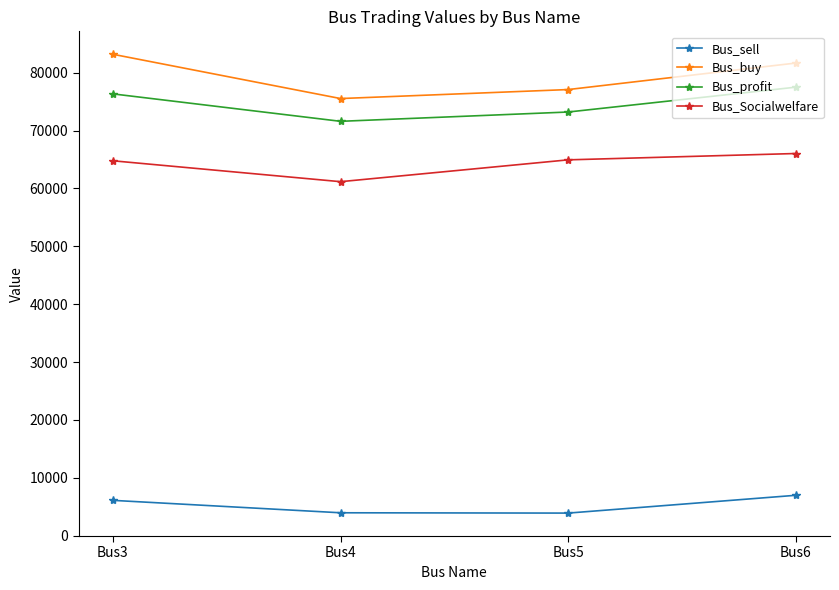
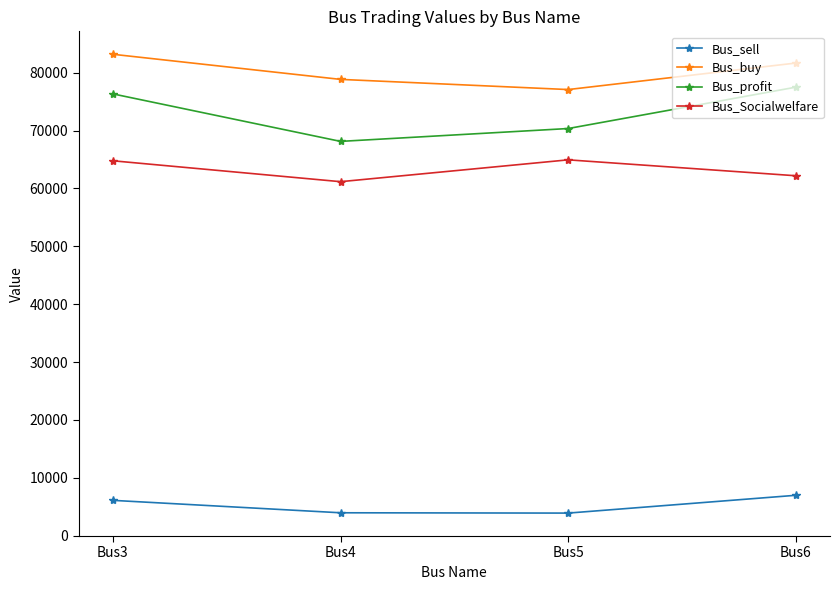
Bus_buy, Bus4: 76000 -> 79000
Bus_profit, Bus4: 72000 -> 68000
Bus_profit, Bus5: 73000 -> 70000
Bus_Socialwelfare, Bus6: 66000 -> 62000
